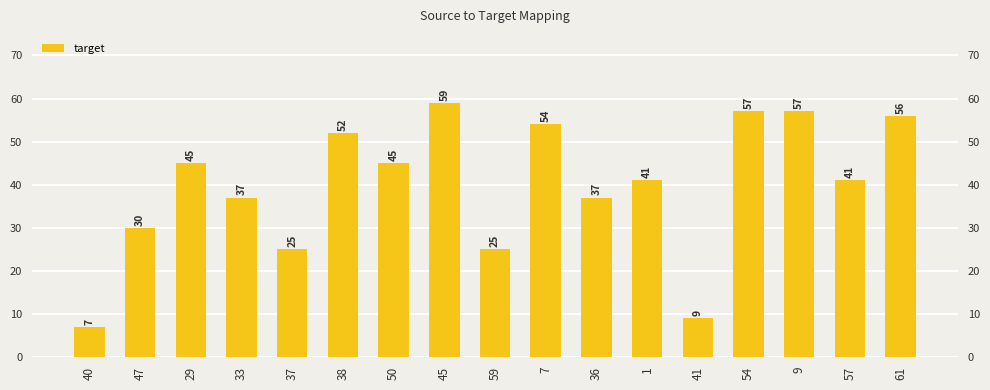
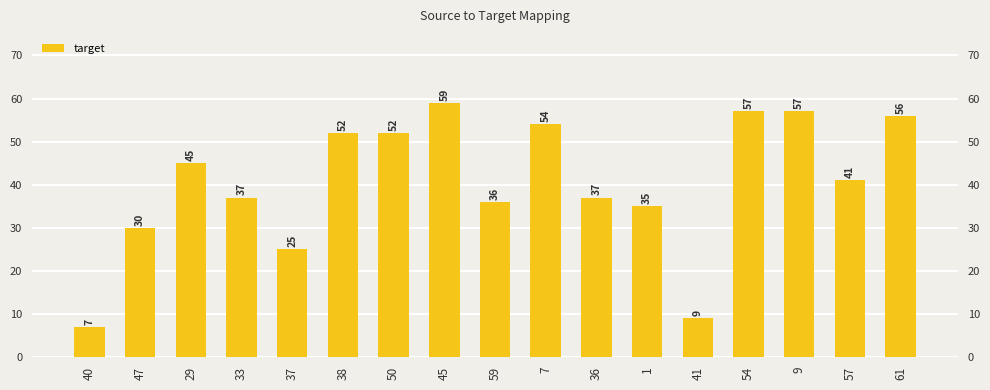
50: 45 -> 52
59: 25 -> 36
1: 41 -> 35
